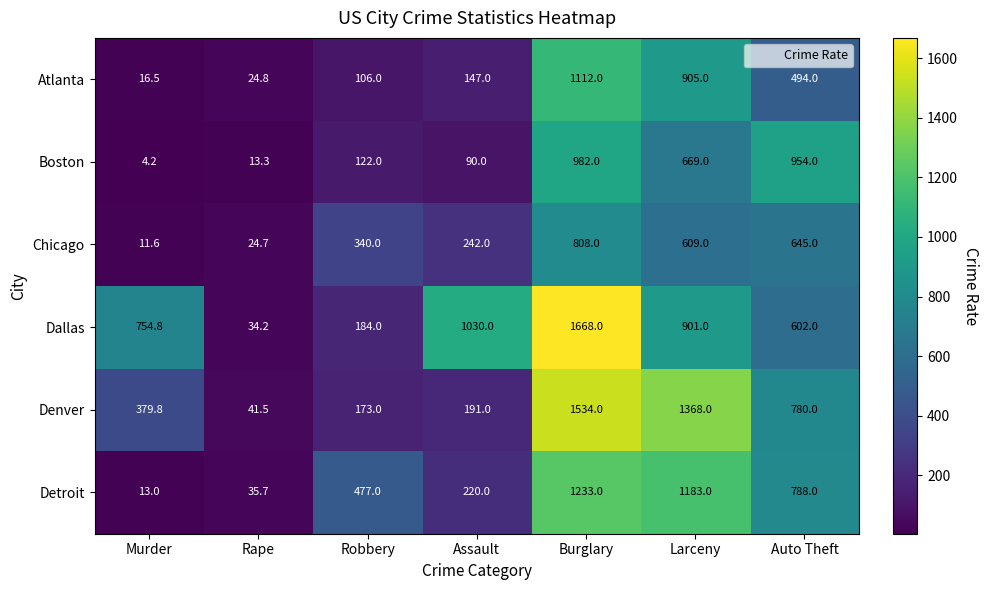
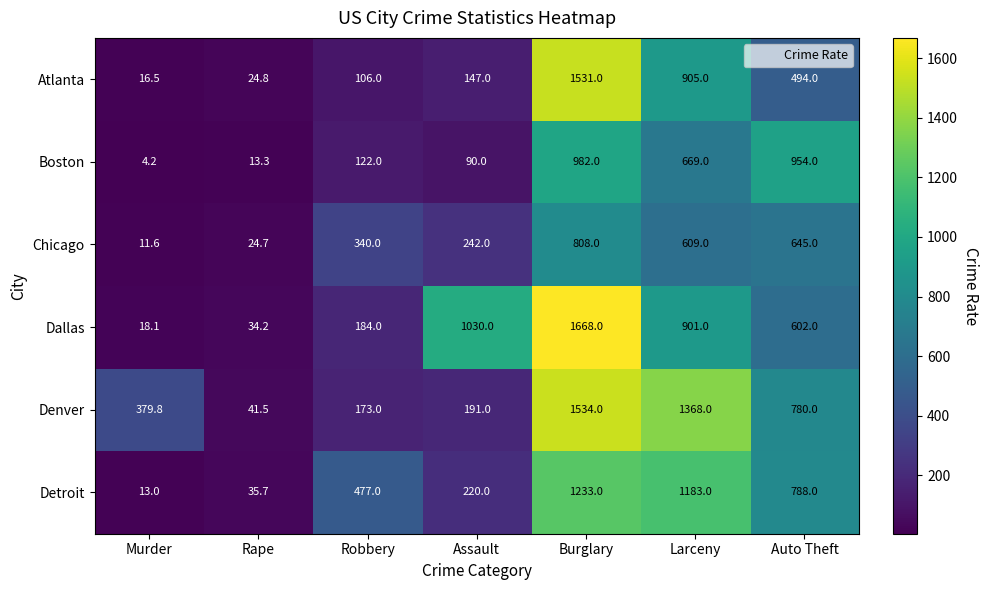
Atlanta, Burglary: 1112.0 -> 1531.0
Dallas, Murder: 754.8 -> 18.1
